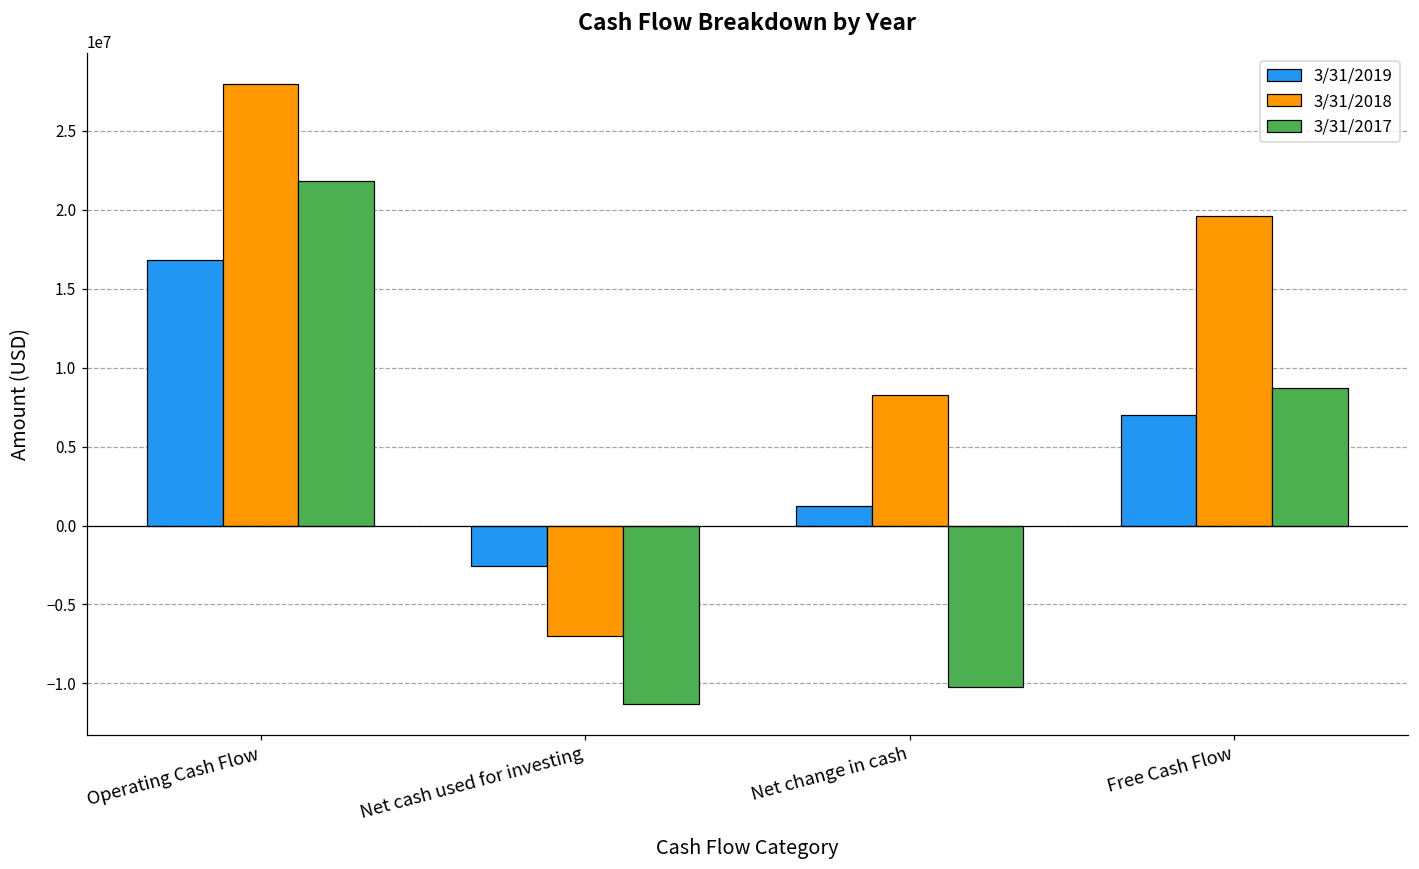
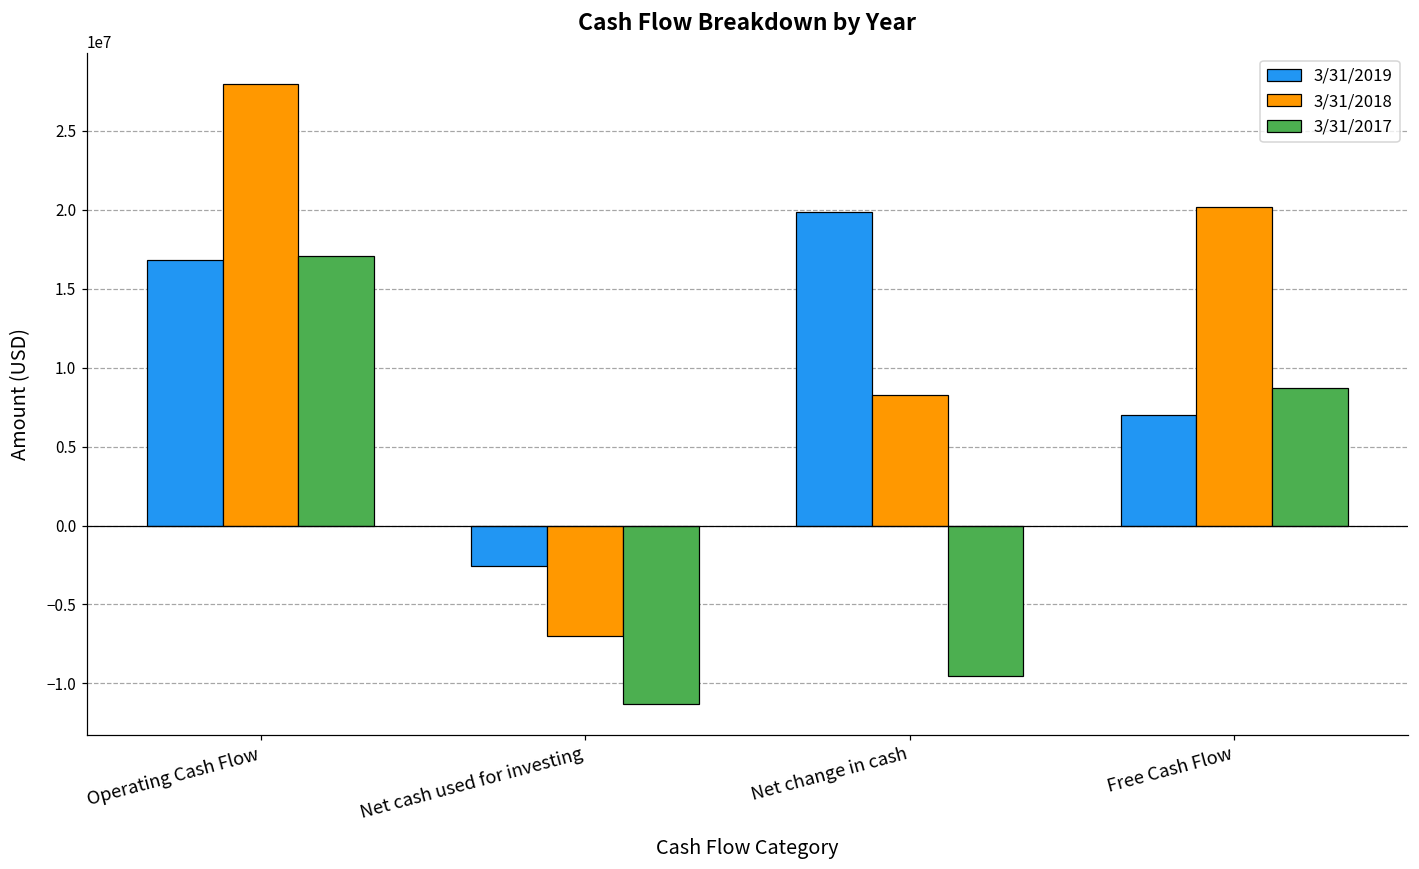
3/31/2017, Operating Cash Flow: 21800000 -> 17100000
3/31/2019, Net change in cash: 1200000 -> 19800000
3/31/2017, Net change in cash: -10200000 -> -9500000
3/31/2018, Free Cash Flow: 19600000 -> 20200000
